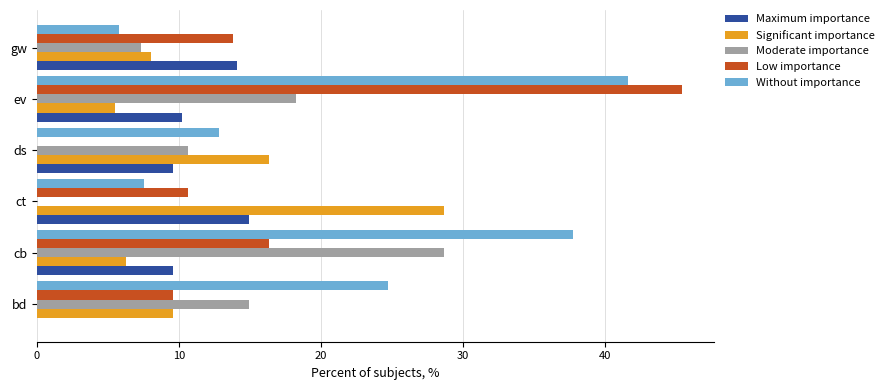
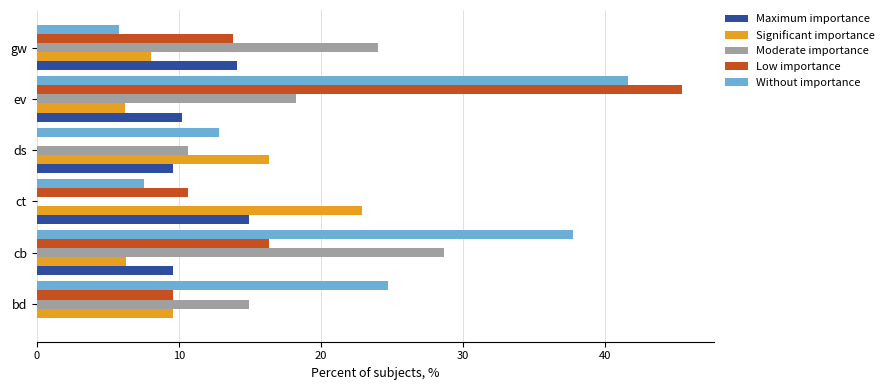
Moderate importance, gw: 7.3 -> 24.0
Significant importance, ev: 5.5 -> 6.2
Significant importance, ct: 28.6 -> 22.9
